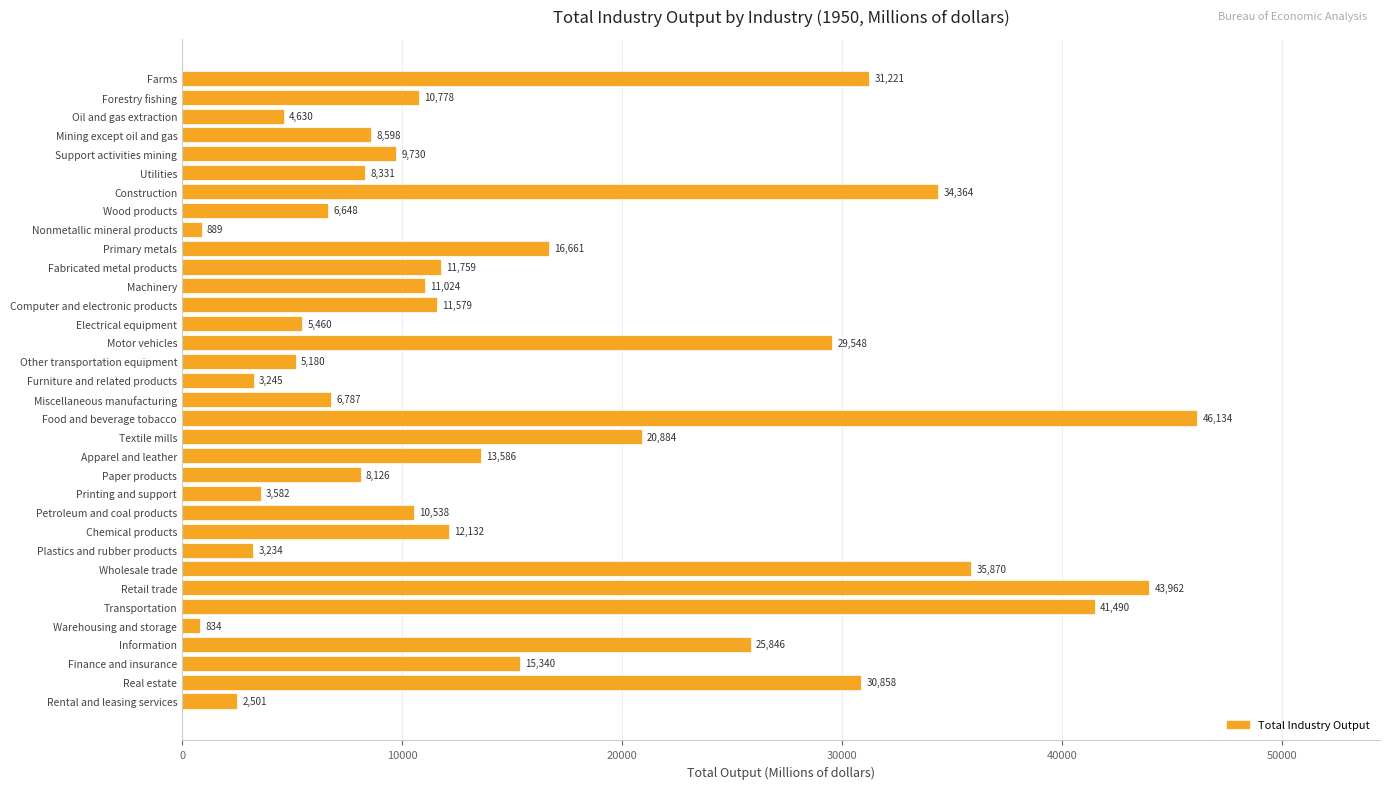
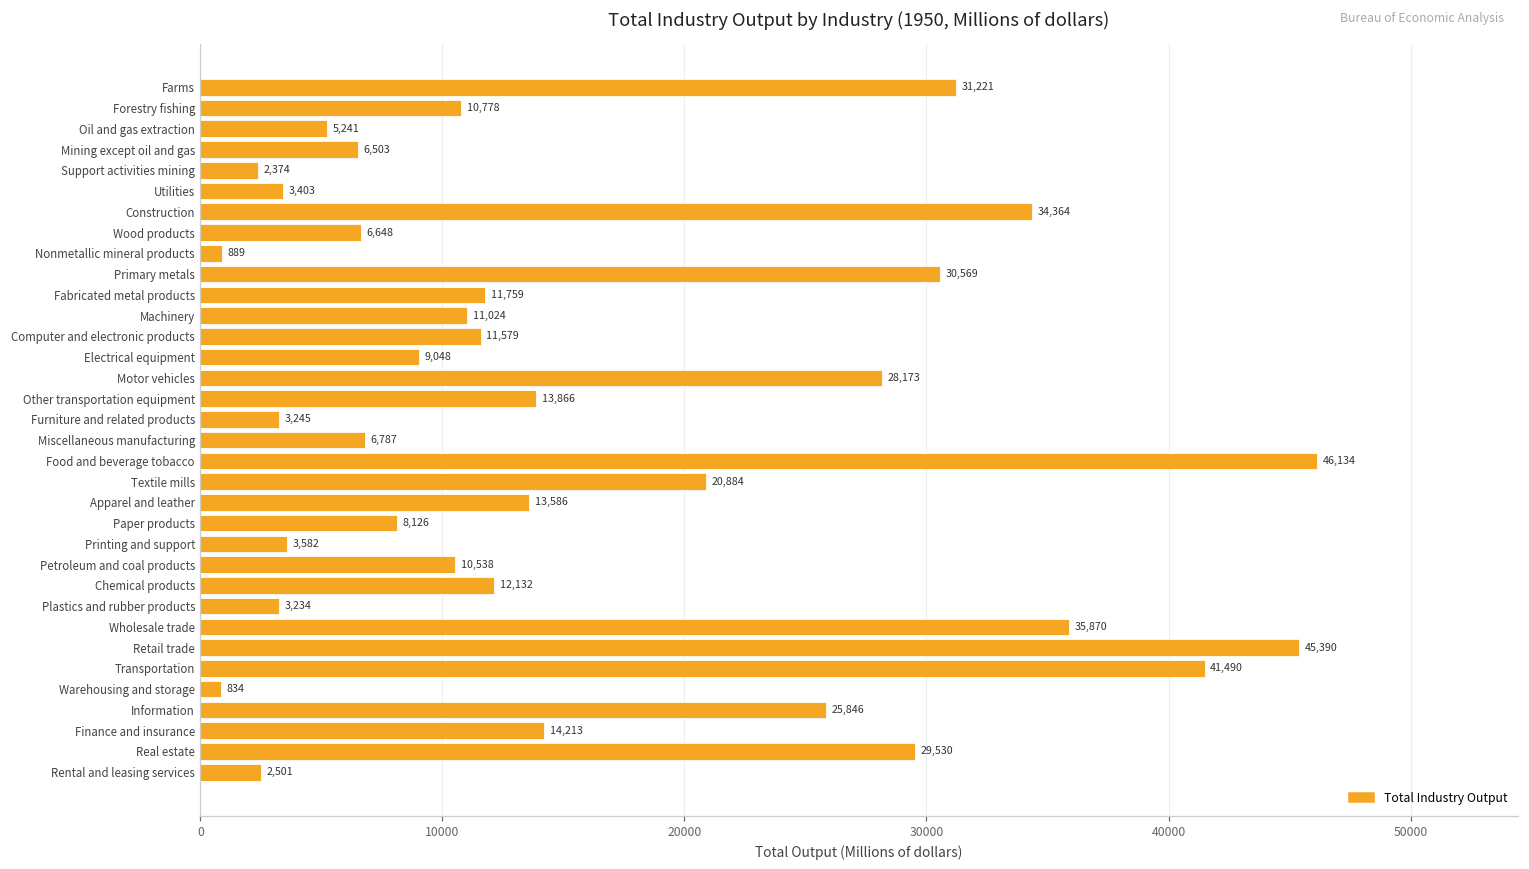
Oil and gas extraction: 4,630 -> 5,241
Mining except oil and gas: 8,598 -> 6,503
Support activities mining: 9,730 -> 2,374
Utilities: 8,331 -> 3,403
Primary metals: 16,661 -> 30,569
Electrical equipment: 5,460 -> 9,048
Motor vehicles: 29,548 -> 28,173
Other transportation equipment: 5,180 -> 13,866
Retail trade: 43,962 -> 45,390
Finance and insurance: 15,340 -> 14,213
Real estate: 30,858 -> 29,530
